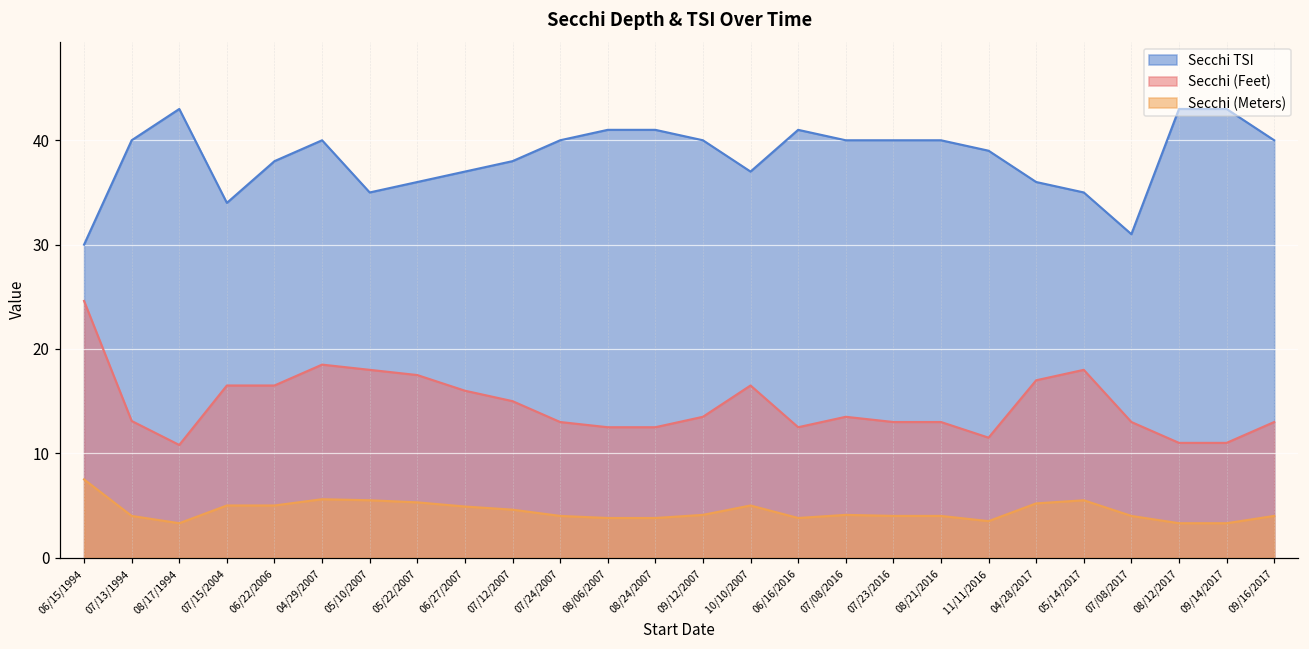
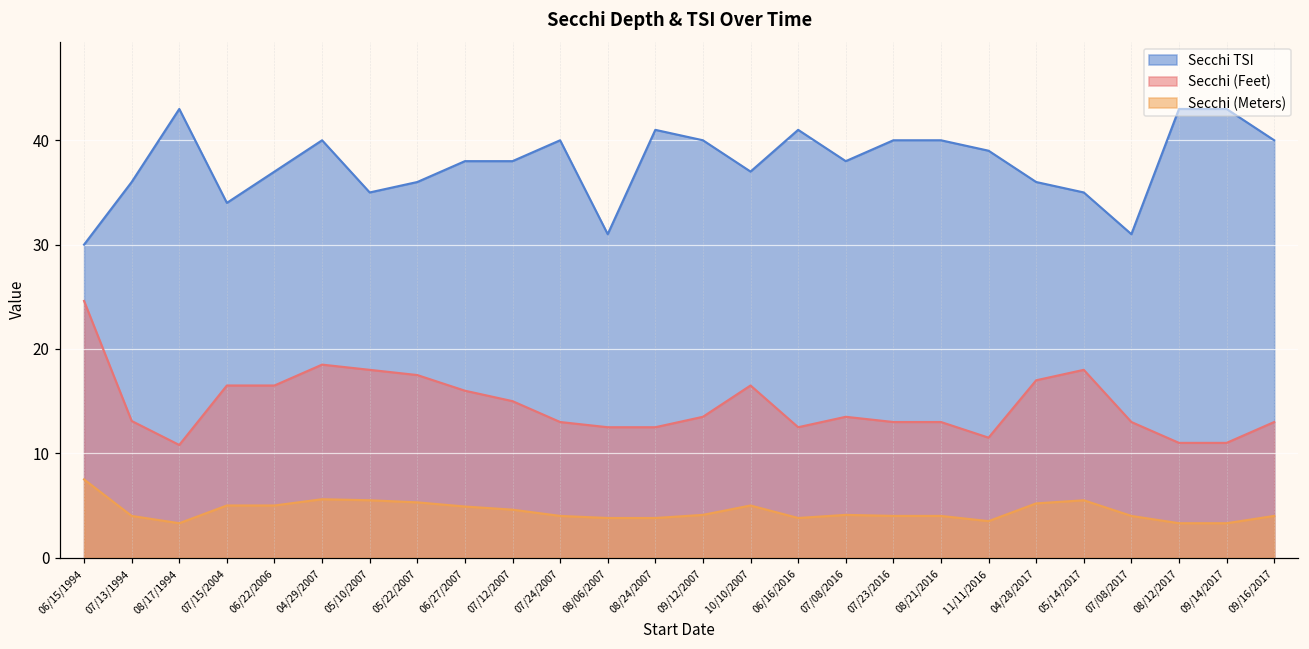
Secchi TSI, 07/13/1994: 40 -> 36
Secchi TSI, 06/22/2006: 38 -> 37
Secchi TSI, 06/27/2007: 37 -> 38
Secchi TSI, 08/06/2007: 41 -> 31
Secchi TSI, 07/08/2016: 40 -> 38
